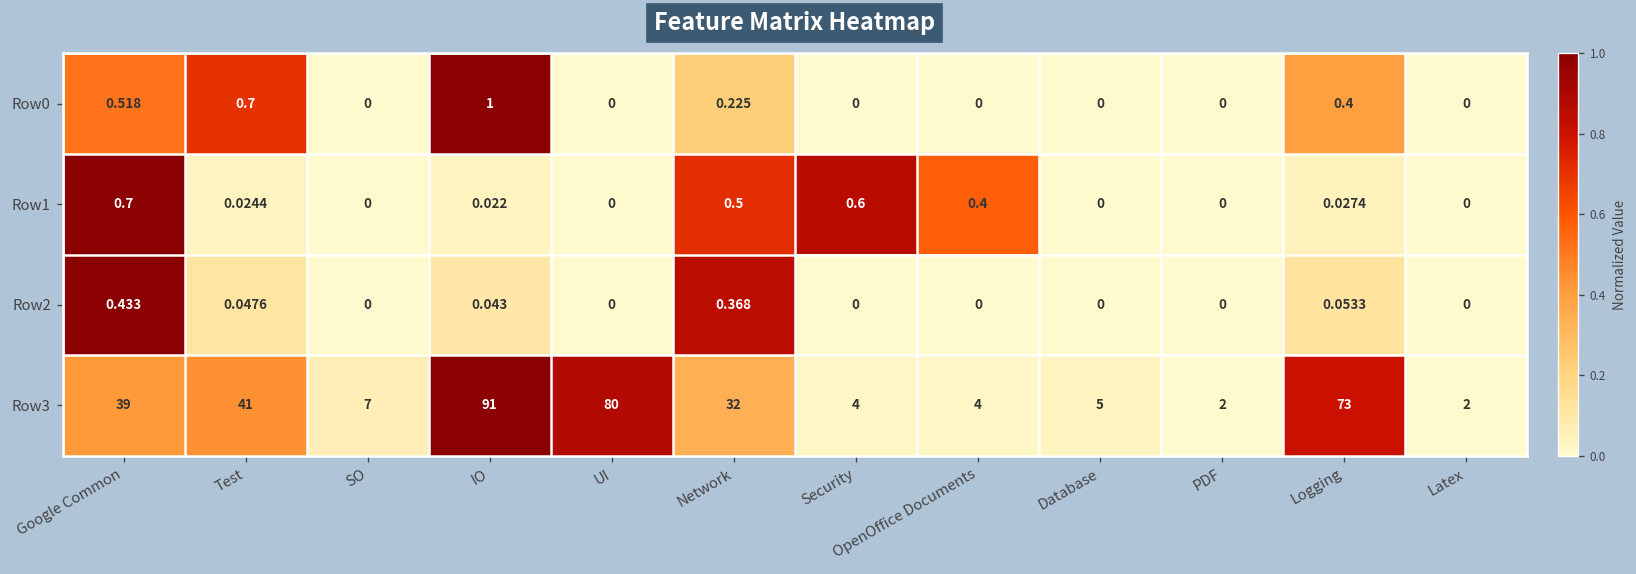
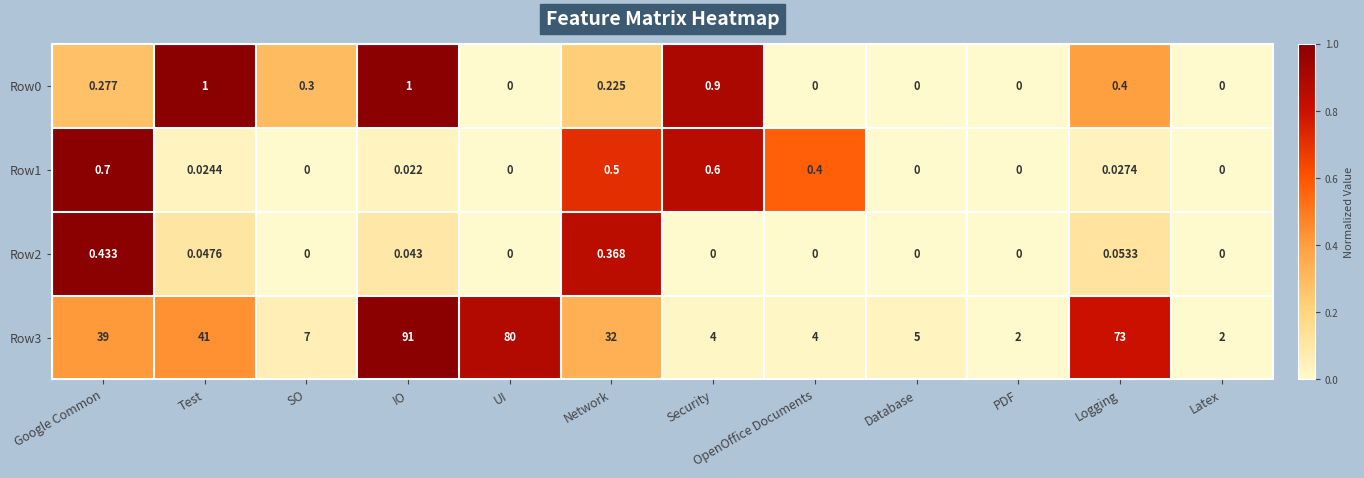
Row0, Google Common: 0.518 -> 0.277
Row0, Test: 0.7 -> 1
Row0, SO: 0 -> 0.3
Row0, Security: 0 -> 0.9
